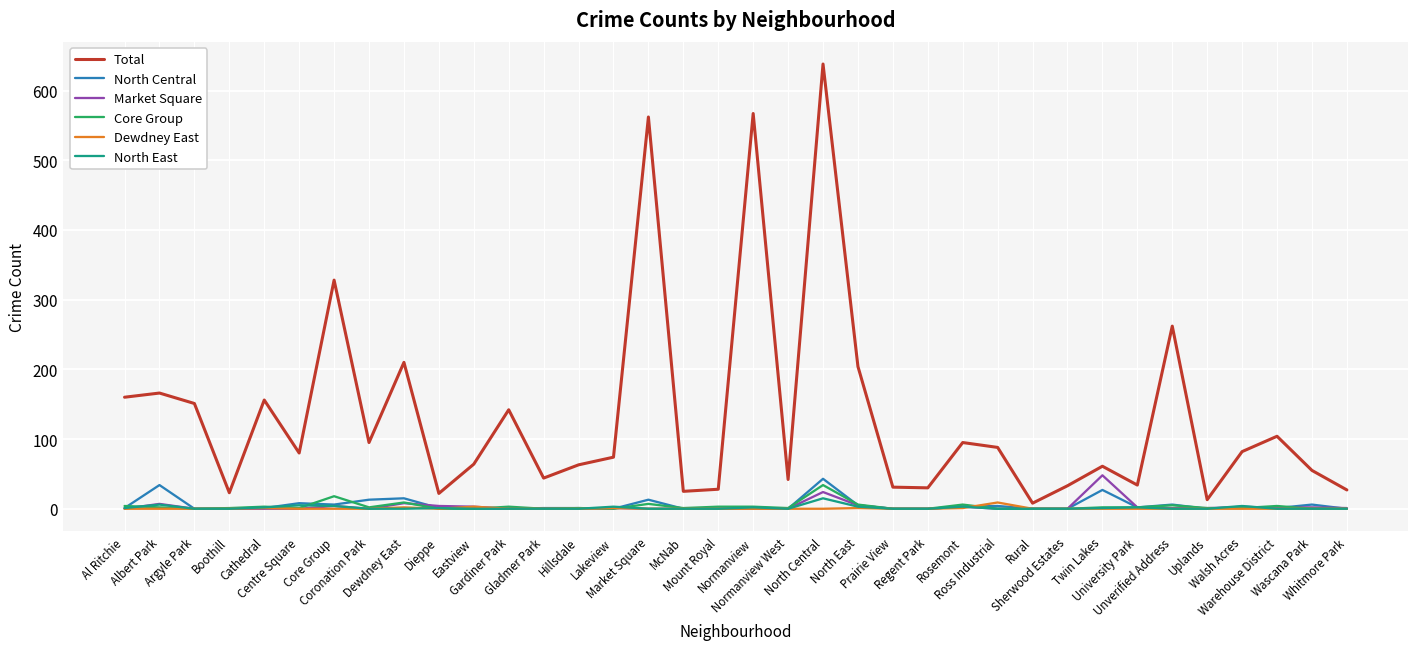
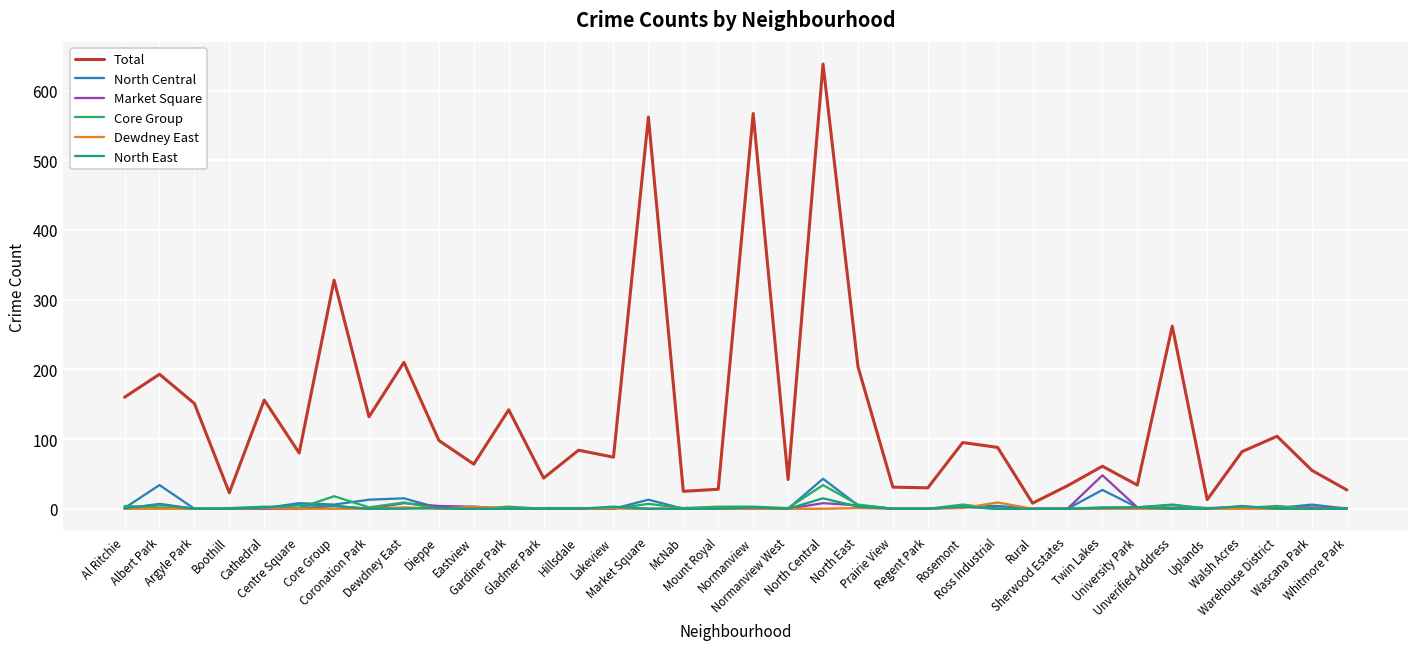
Total, Albert Park: 170 -> 190
Total, Coronation Park: 100 -> 130
Total, Dieppe: 20 -> 100
Total, Hillsdale: 60 -> 80
Market Square, North Central: 20 -> 10
